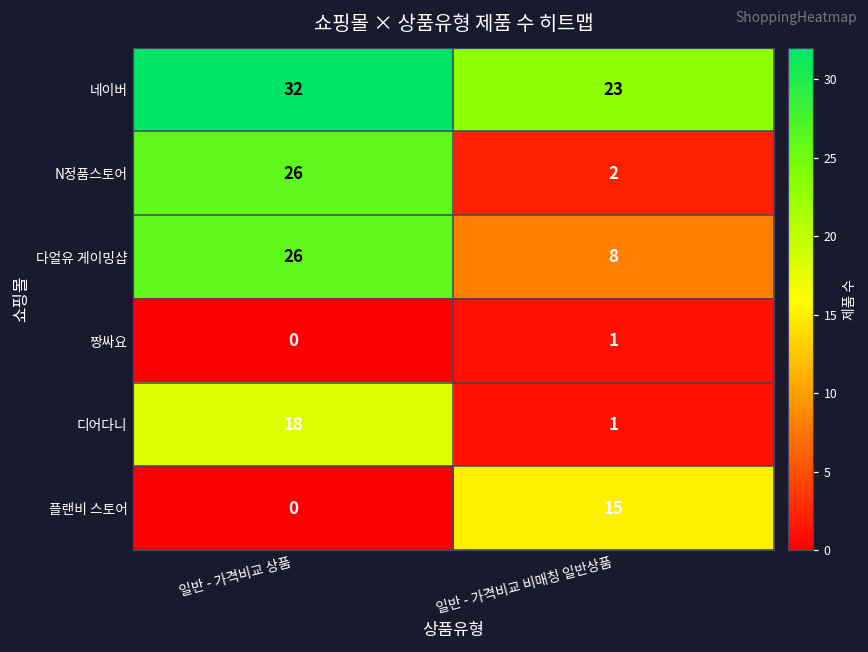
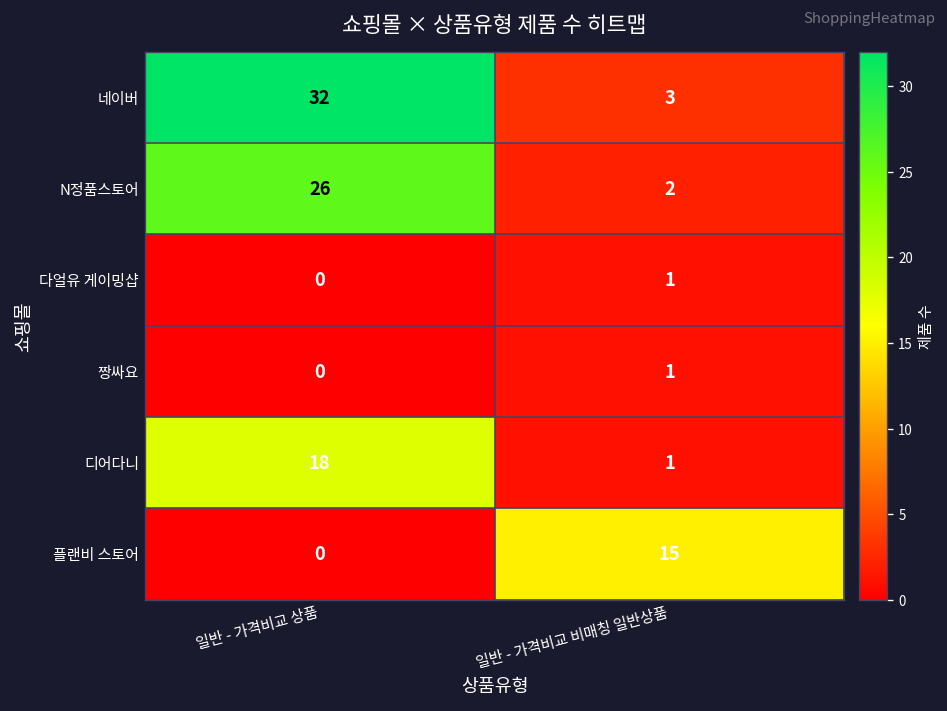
네이버, 일반 - 가격비교 비매칭 일반상품: 23 -> 3
다얼유 게이밍샵, 일반 - 가격비교 상품: 26 -> 0
다얼유 게이밍샵, 일반 - 가격비교 비매칭 일반상품: 8 -> 1
